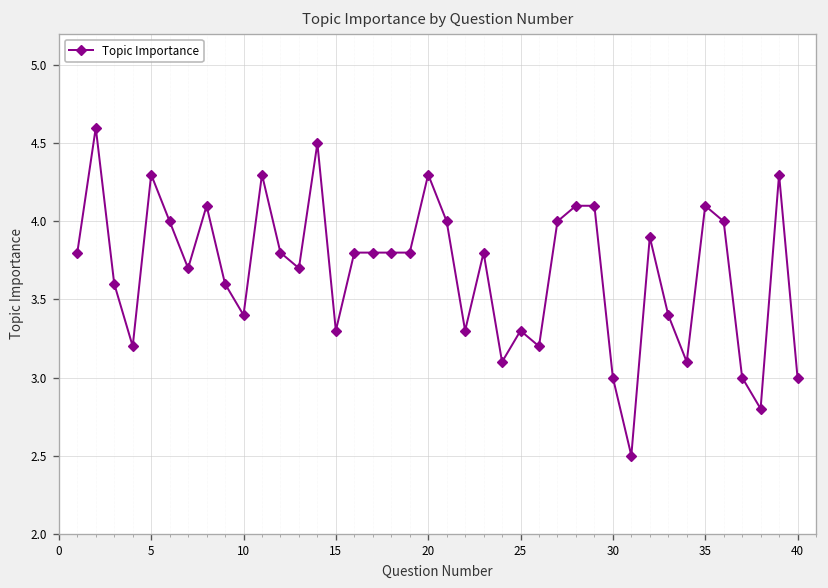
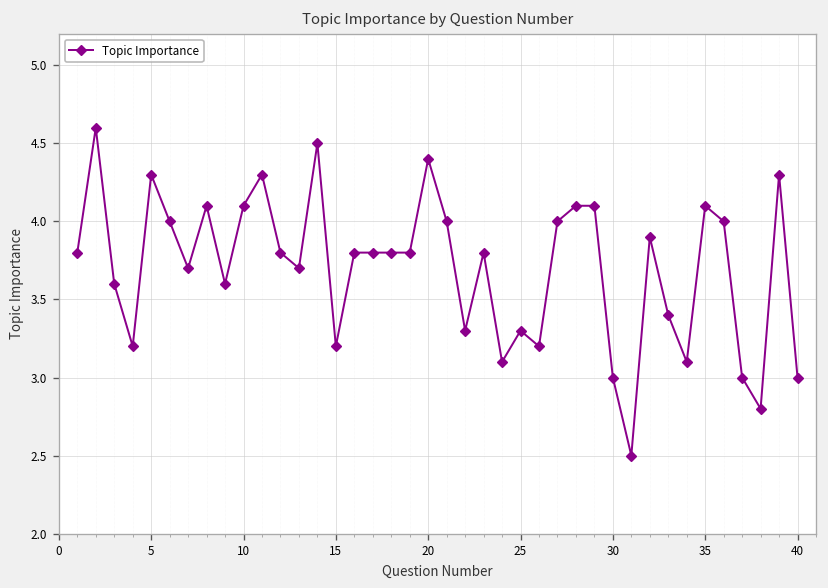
10: 3.4 -> 4.1
15: 3.3 -> 3.2
20: 4.3 -> 4.4
